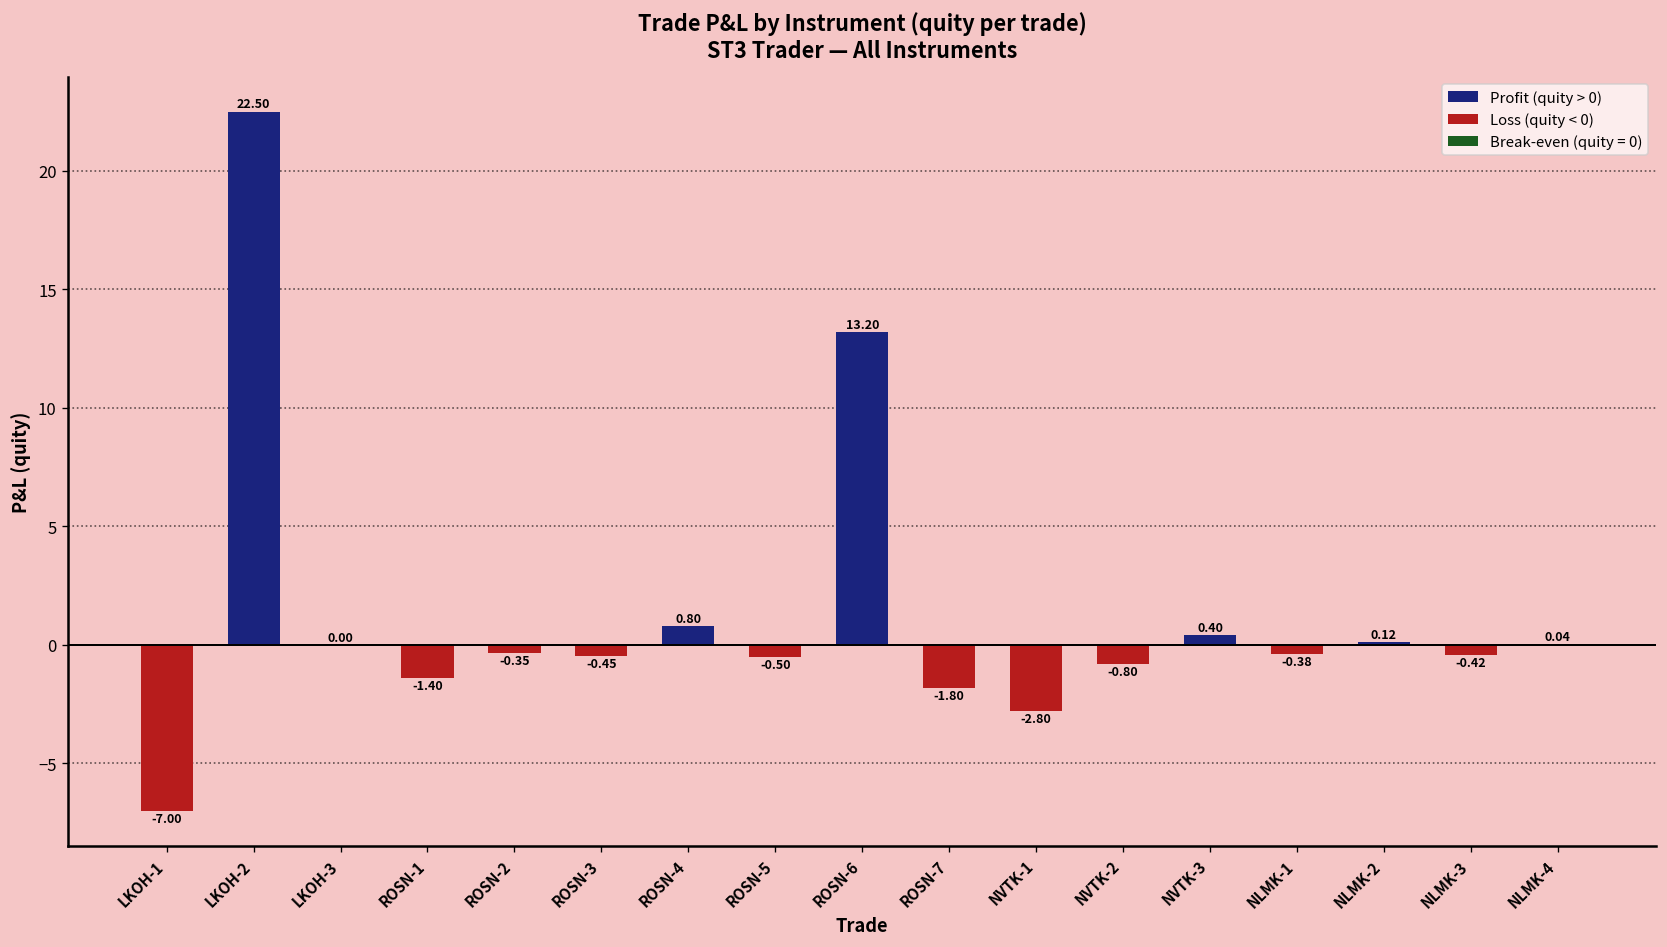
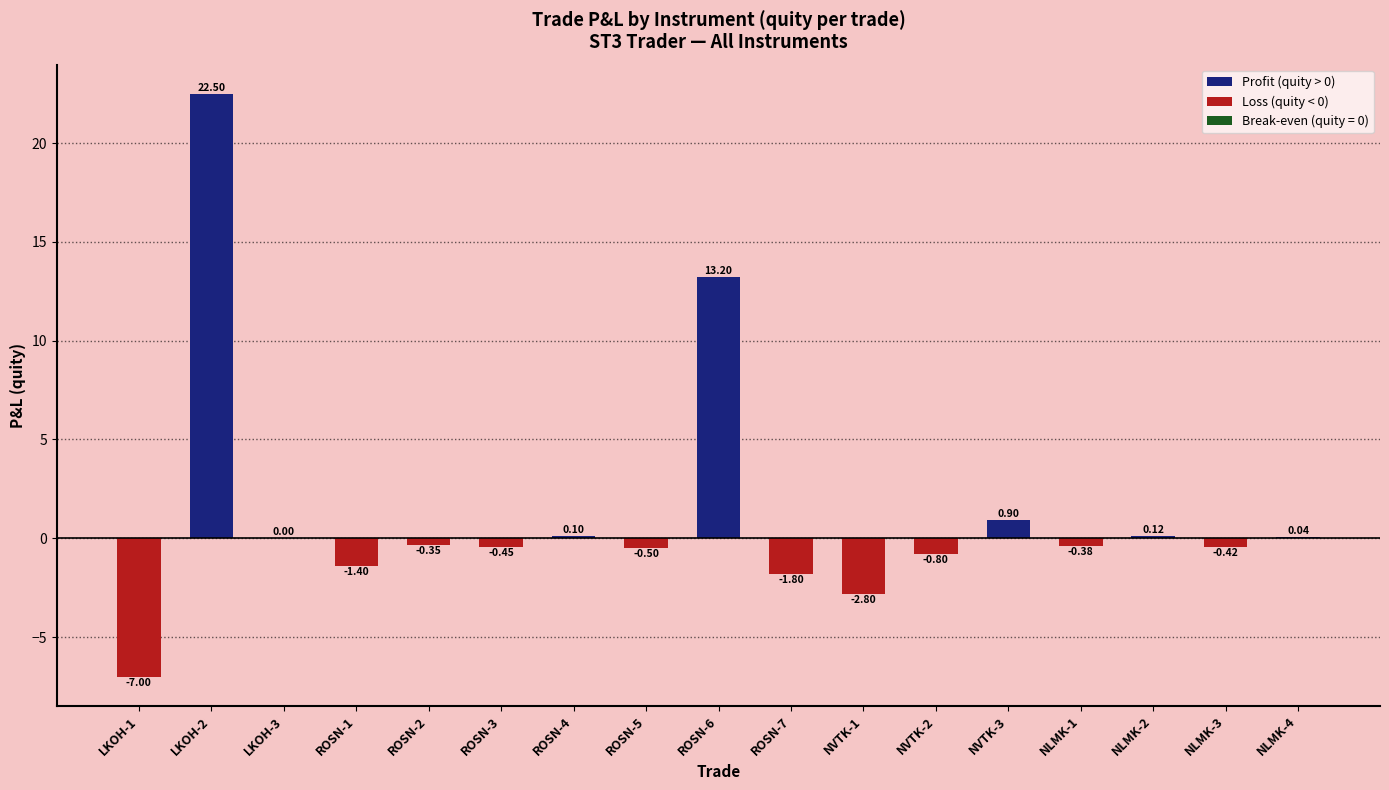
ROSN-4: 0.80 -> 0.10
NVTK-3: 0.40 -> 0.90
